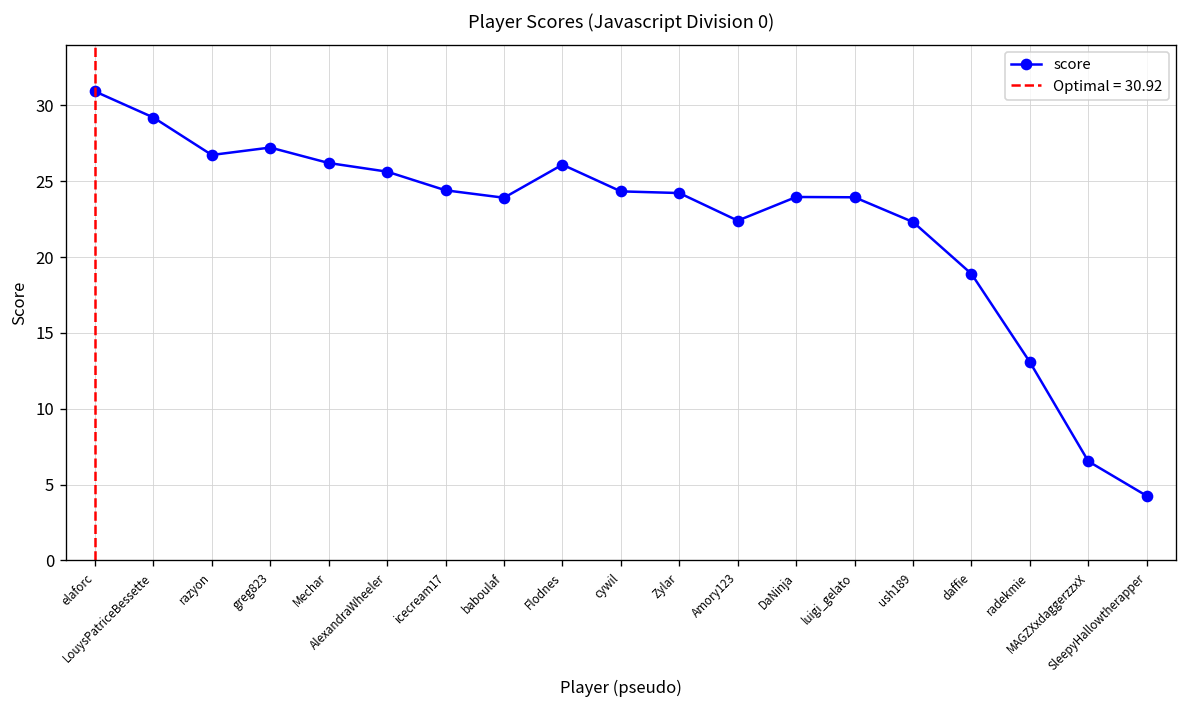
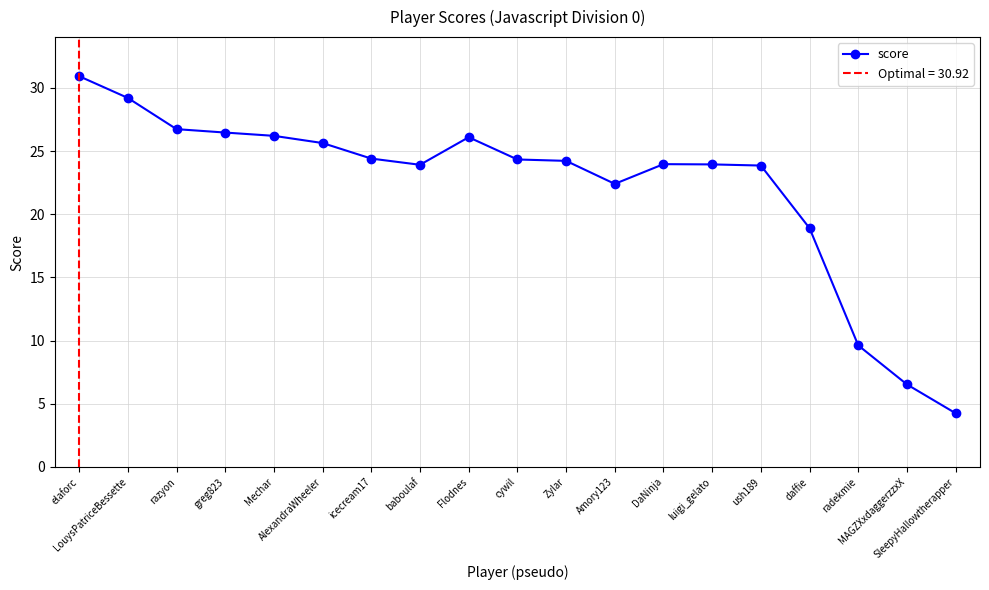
greg823: 27.2 -> 26.5
ush189: 22.3 -> 23.9
radekmie: 13.1 -> 9.6
